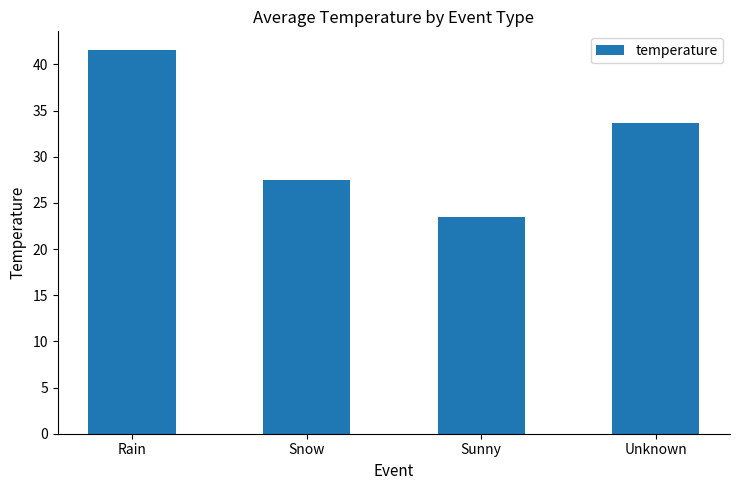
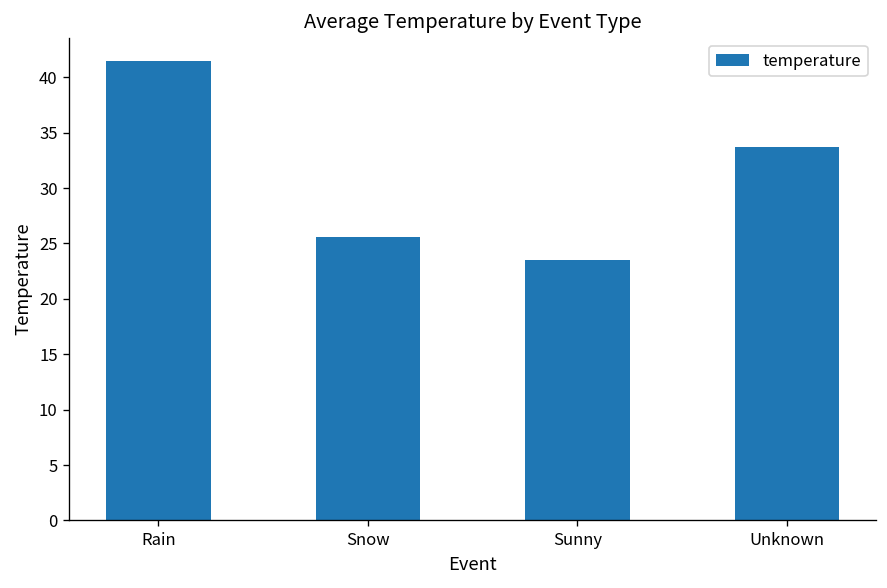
Snow: 28 -> 26
